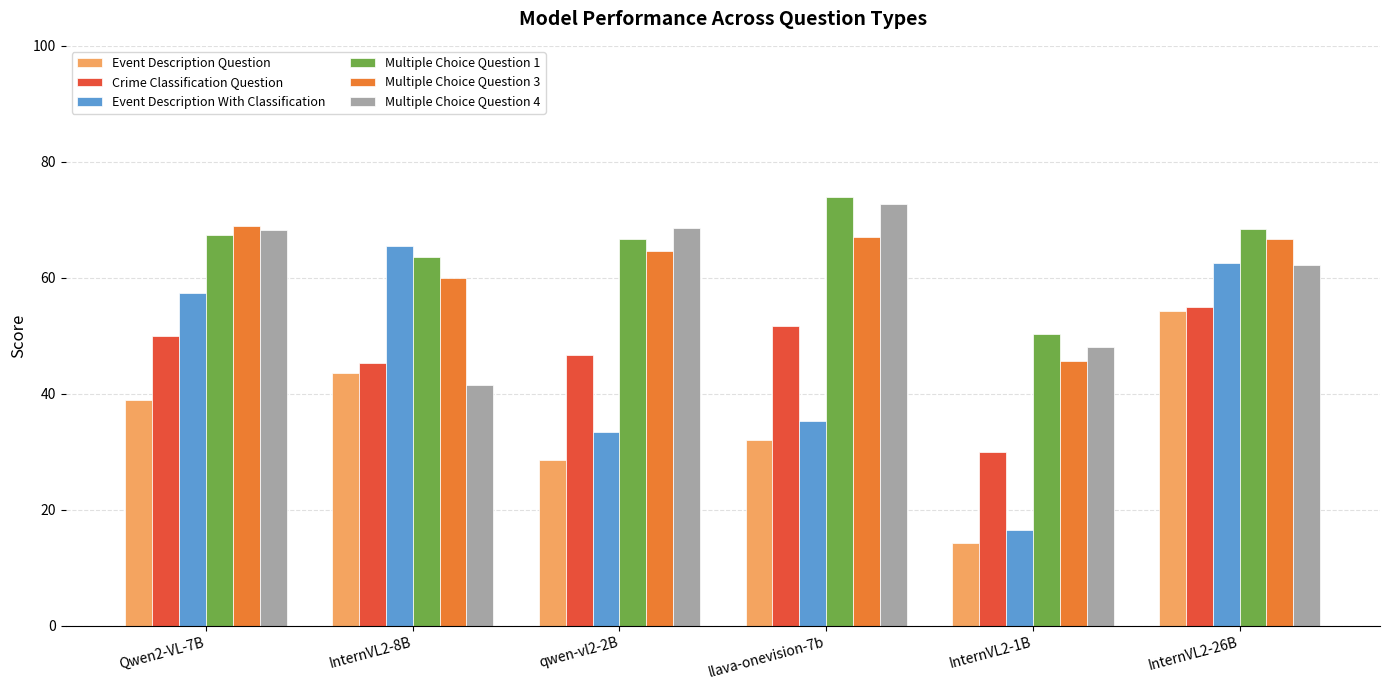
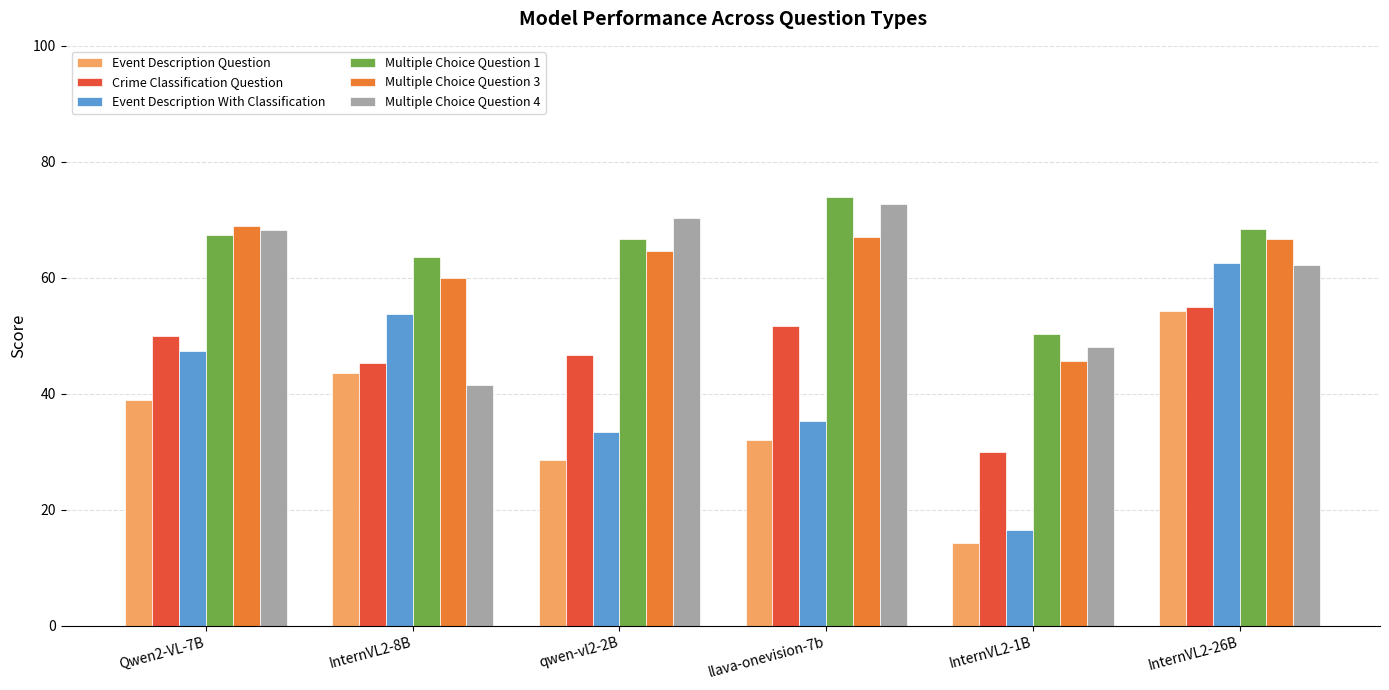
Event Description With Classification, Qwen2-VL-7B: 57 -> 47
Event Description With Classification, InternVL2-8B: 65 -> 54
Multiple Choice Question 4, qwen-vl2-2B: 69 -> 70
